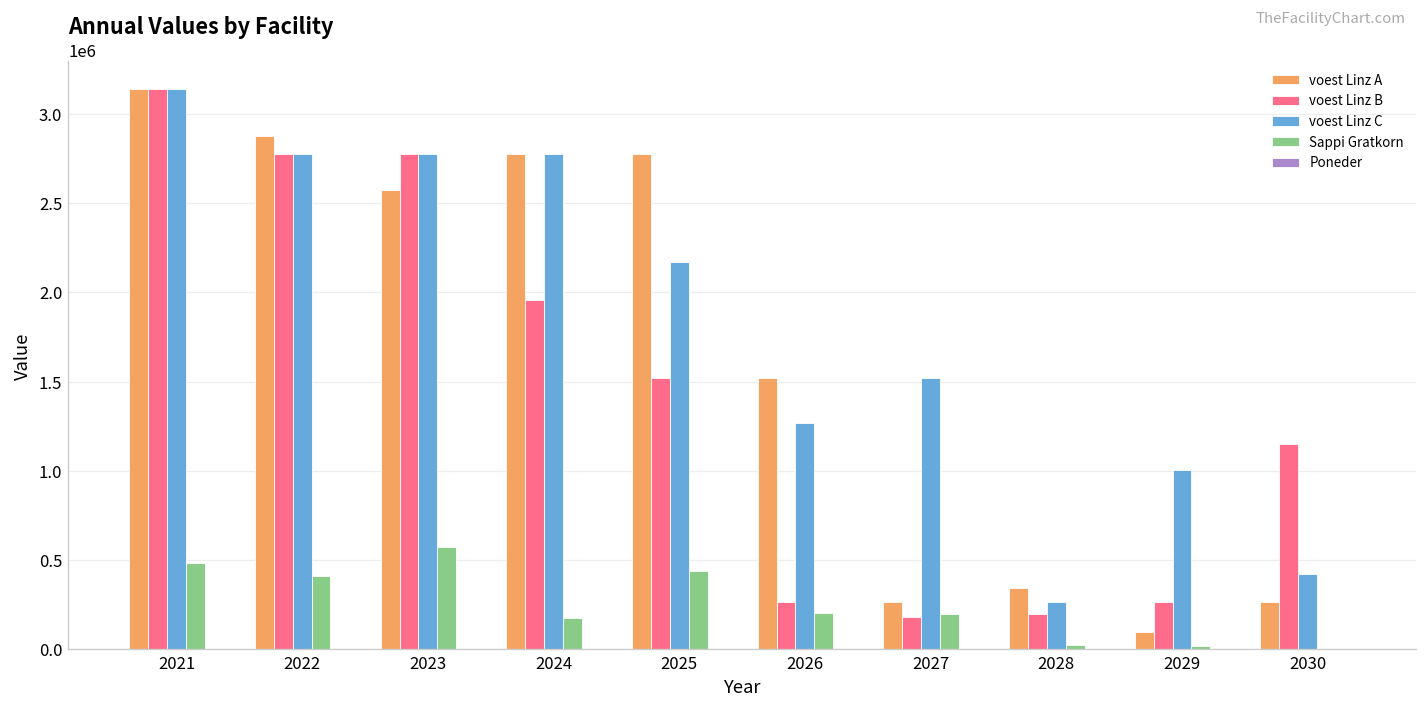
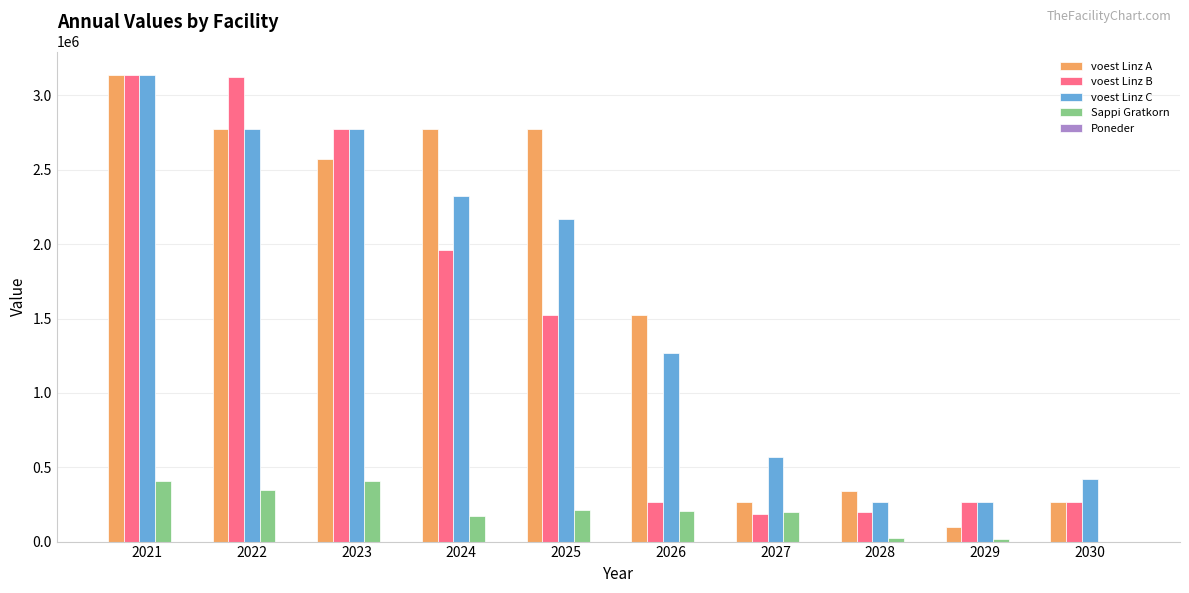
Sappi Gratkorn, 2021: 480000 -> 410000
voest Linz A, 2022: 2880000 -> 2780000
voest Linz B, 2022: 2780000 -> 3130000
Sappi Gratkorn, 2022: 410000 -> 350000
Sappi Gratkorn, 2023: 570000 -> 410000
voest Linz C, 2024: 2780000 -> 2320000
Sappi Gratkorn, 2025: 440000 -> 210000
voest Linz C, 2027: 1520000 -> 570000
voest Linz C, 2029: 1010000 -> 270000
voest Linz B, 2030: 1150000 -> 270000
